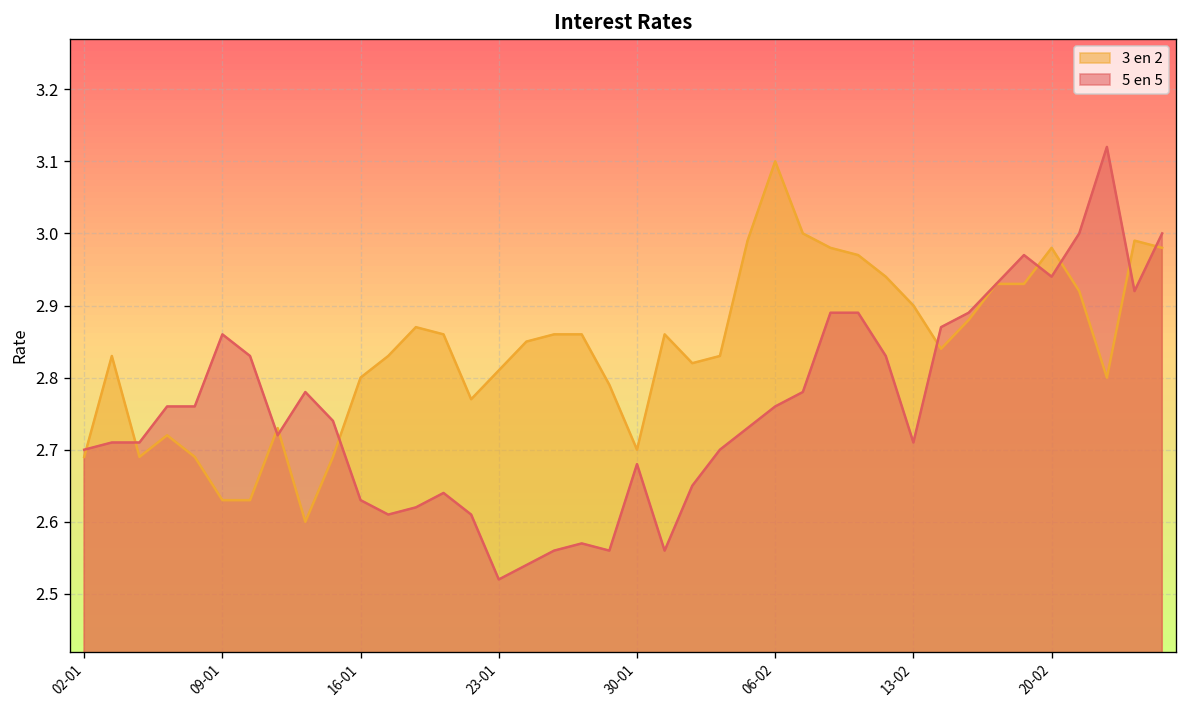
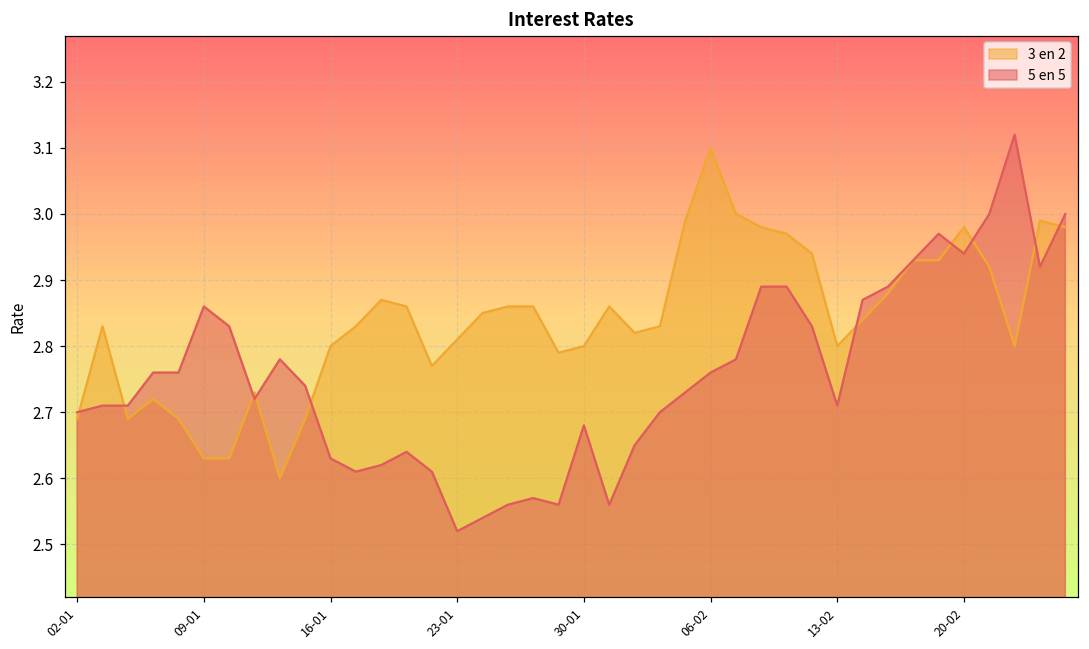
3 en 2, 30-01: 2.7 -> 2.8
3 en 2, 13-02: 2.9 -> 2.8
